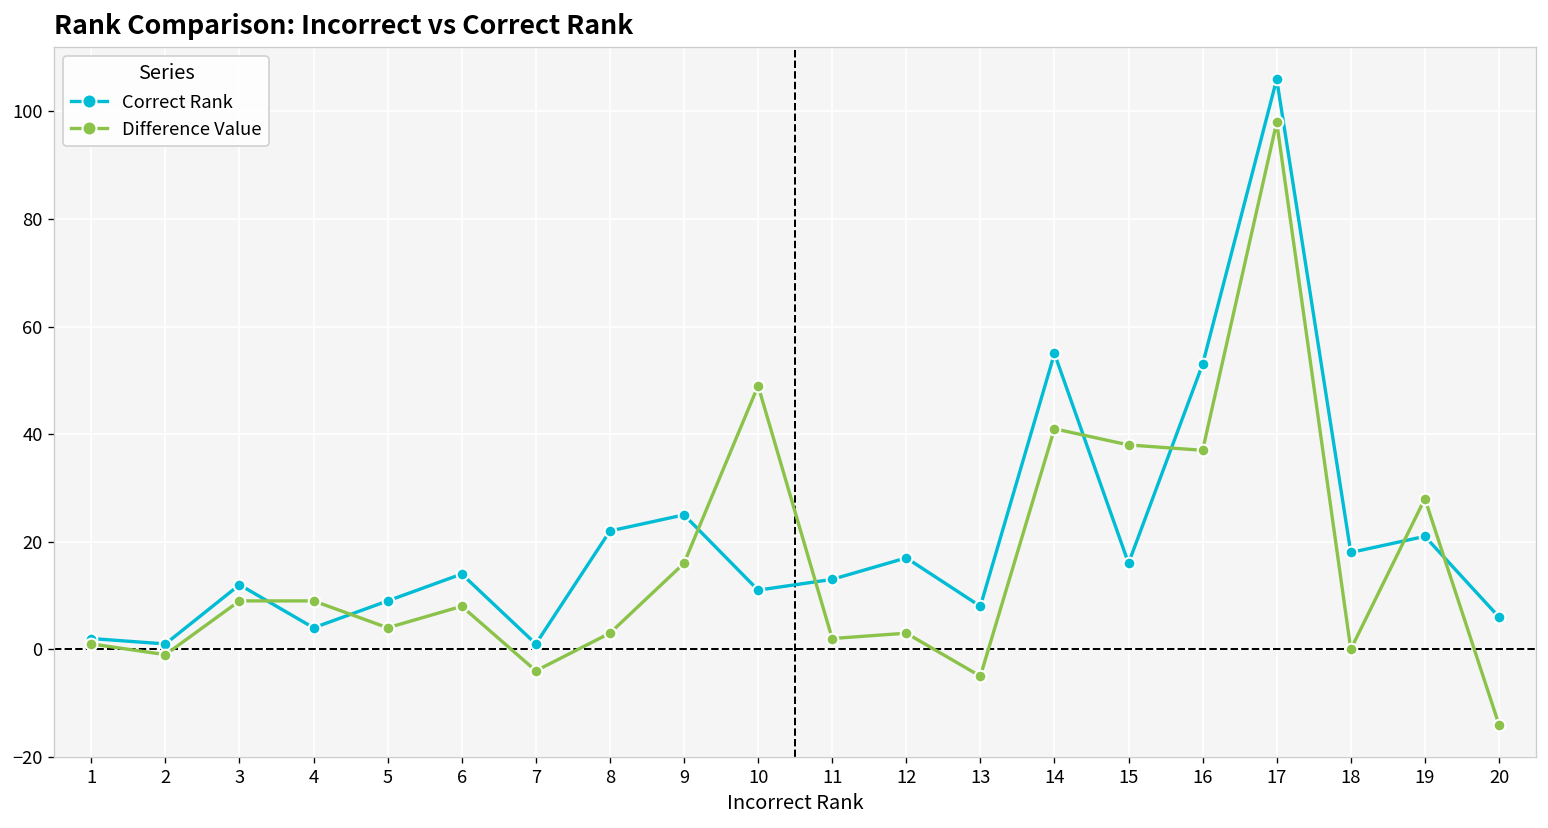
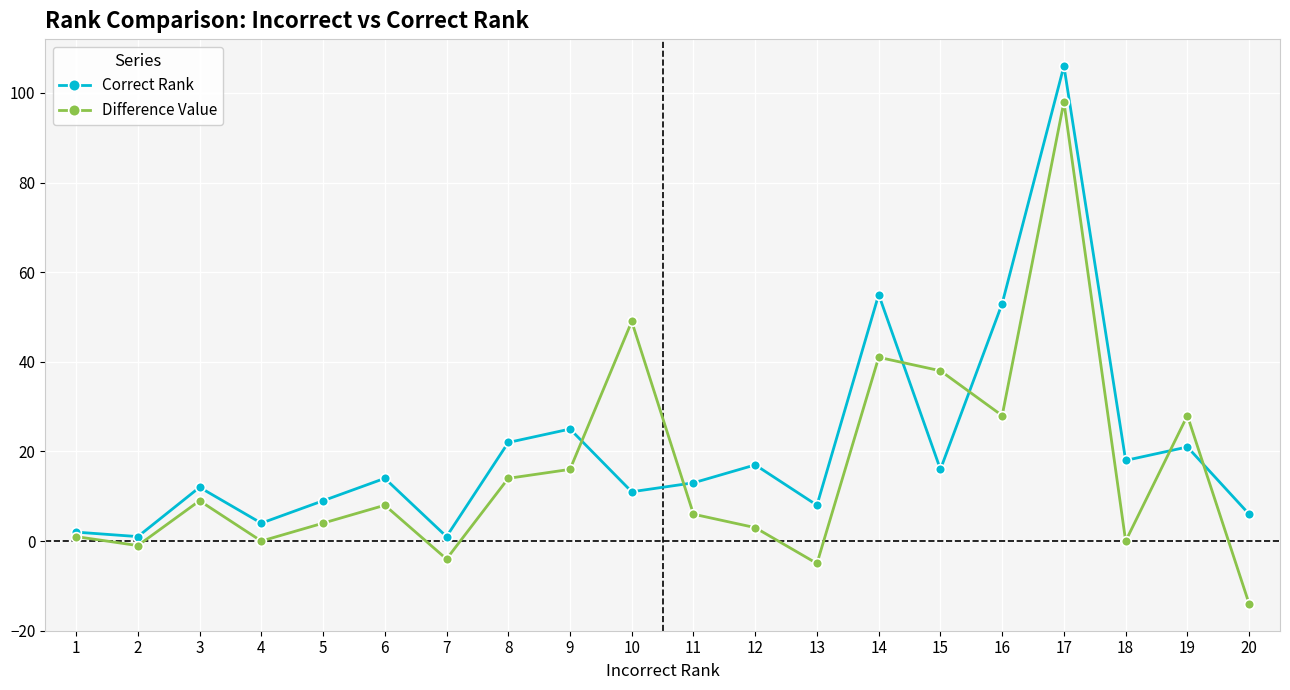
Difference Value, 4: 9 -> 0
Difference Value, 8: 3 -> 14
Difference Value, 11: 2 -> 6
Difference Value, 16: 37 -> 28
